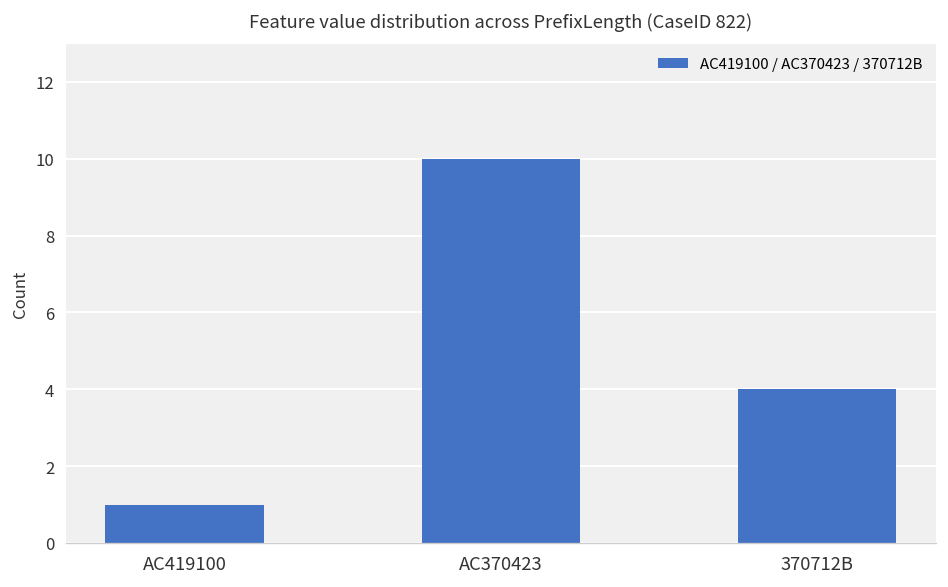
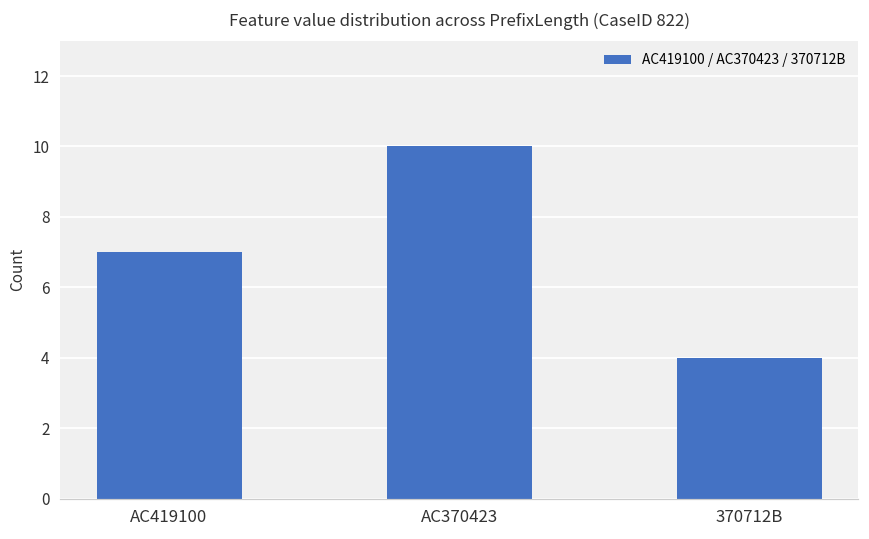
AC419100: 1 -> 7
